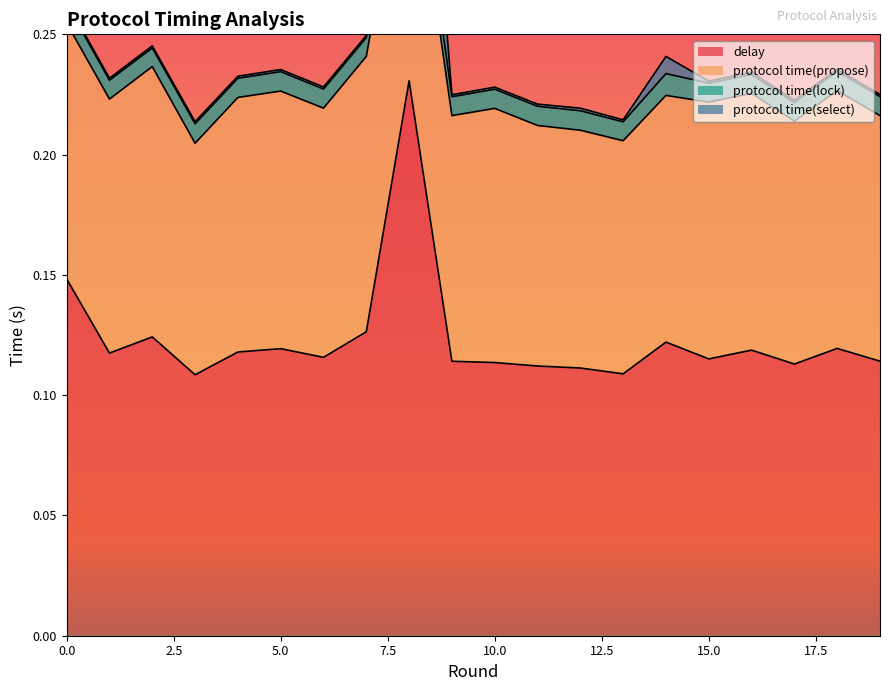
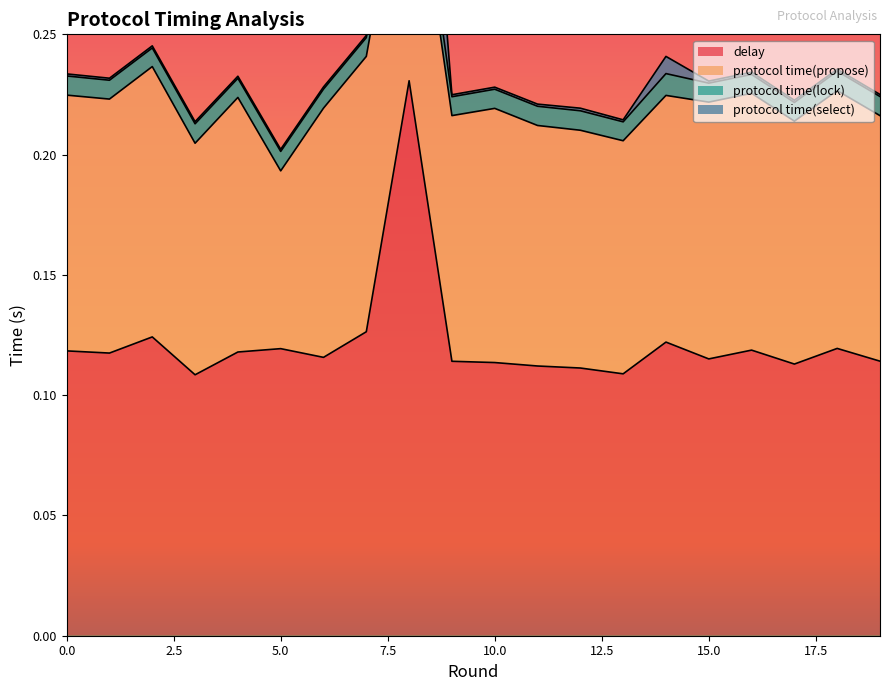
delay, 0.0: 0.148 -> 0.118
protocol time(propose), 5.0: 0.107 -> 0.074
